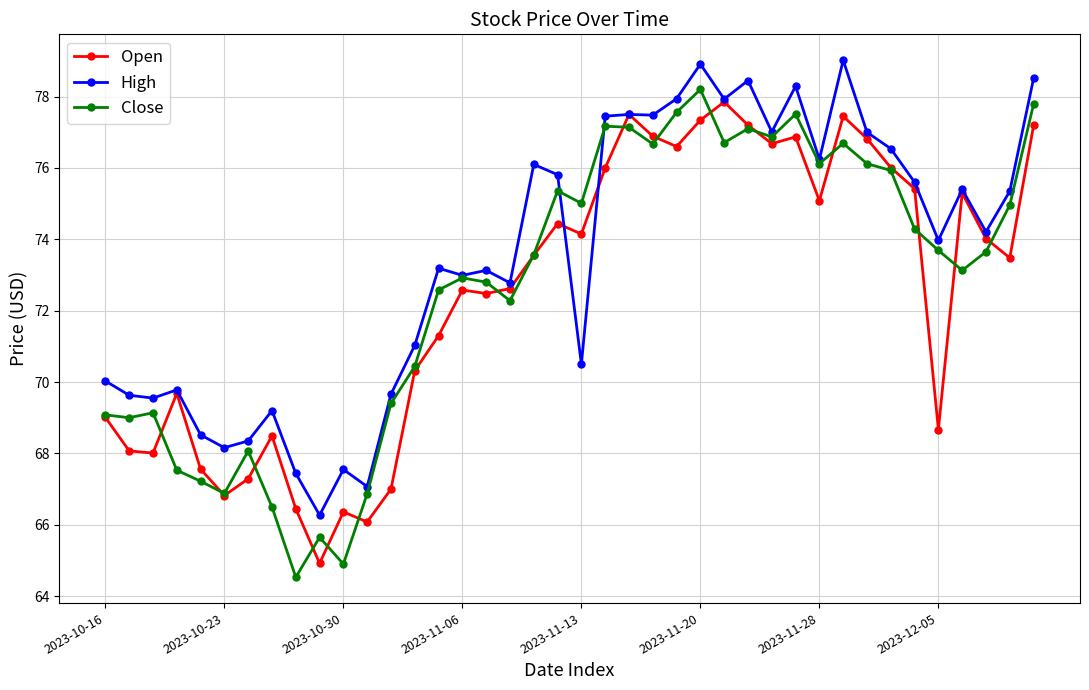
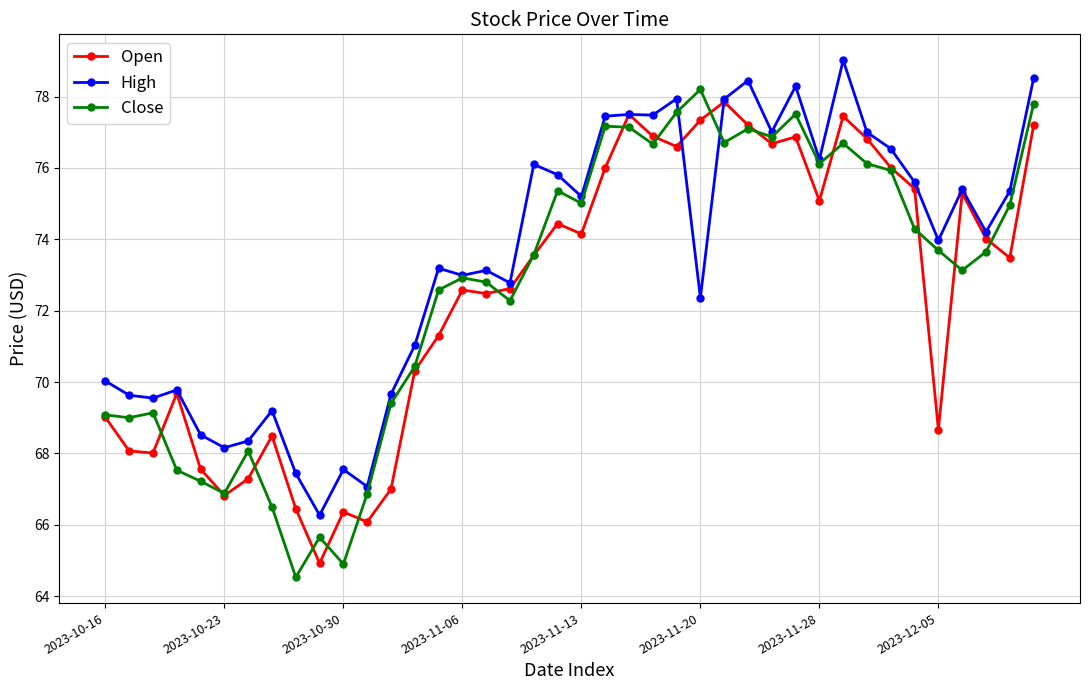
High, 2023-11-13: 70.5 -> 75.2
High, 2023-11-20: 78.9 -> 72.4
